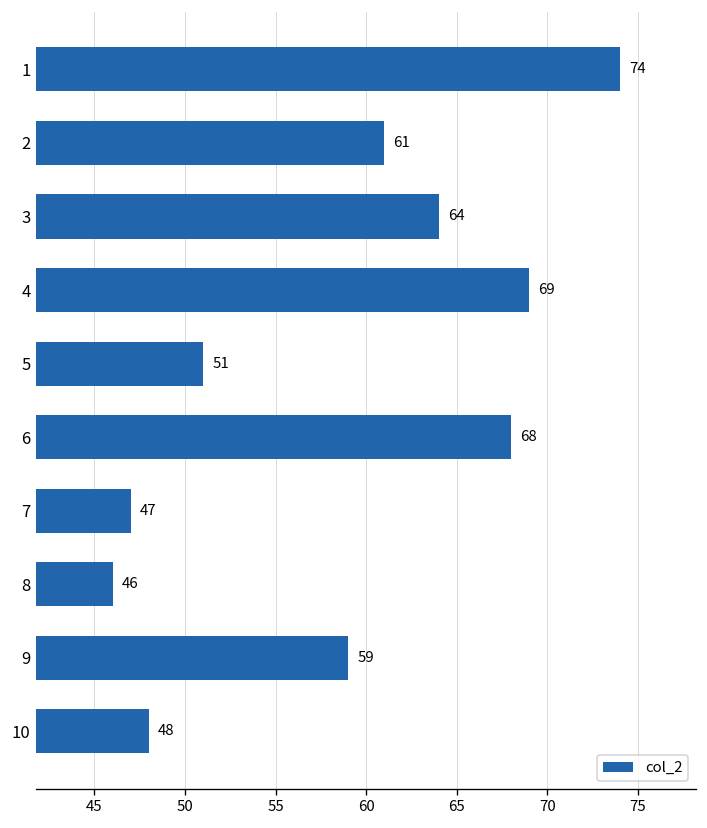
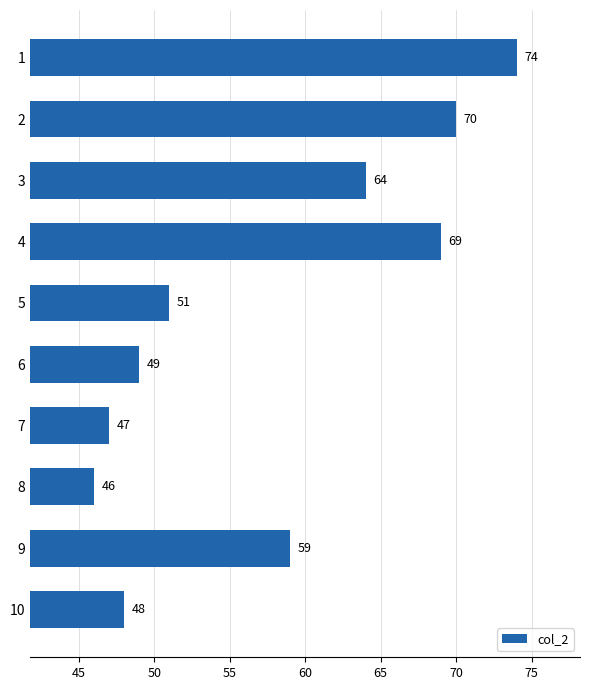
2: 61 -> 70
6: 68 -> 49
